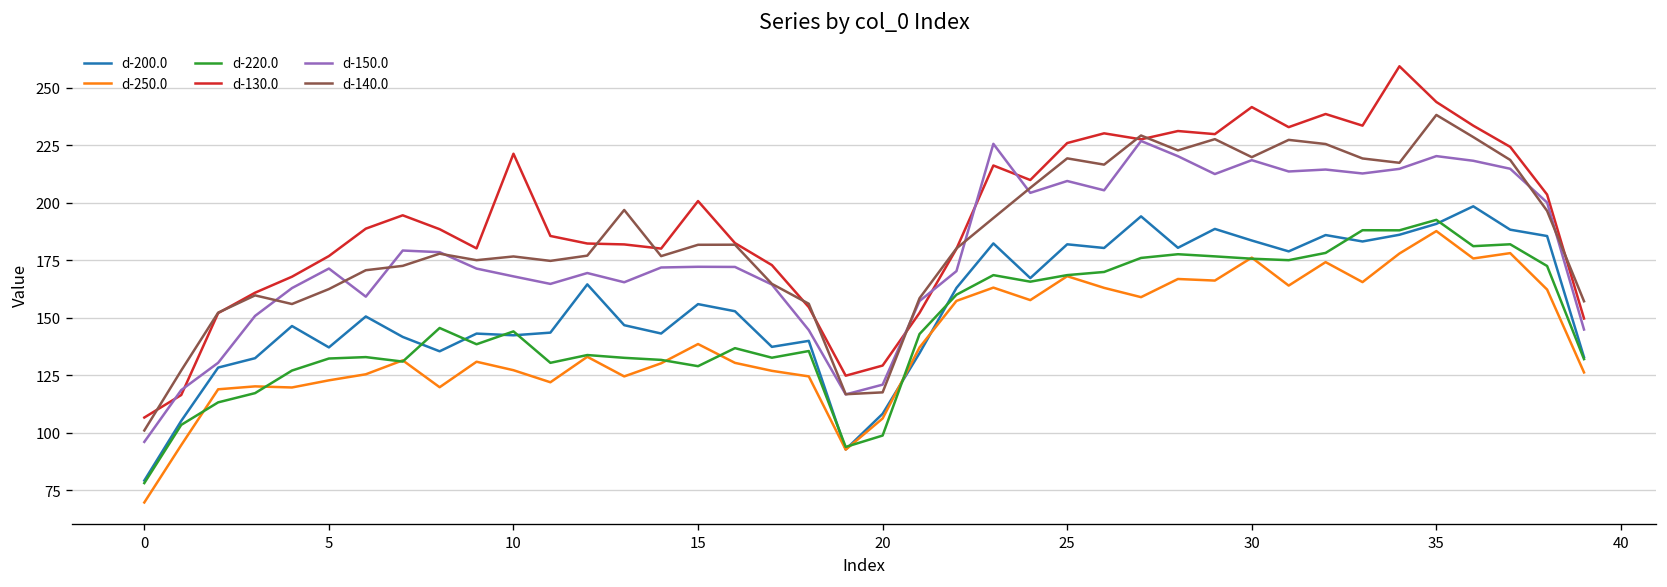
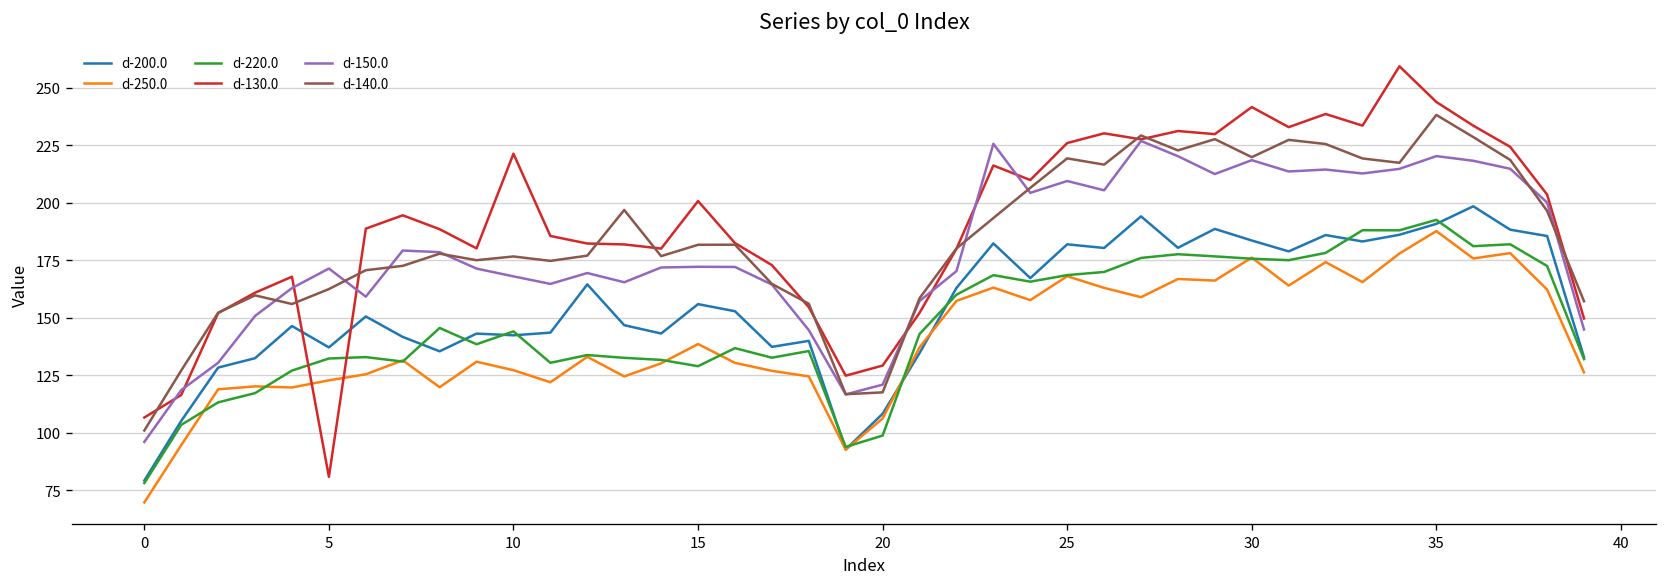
d-130.0, 5: 177 -> 81
